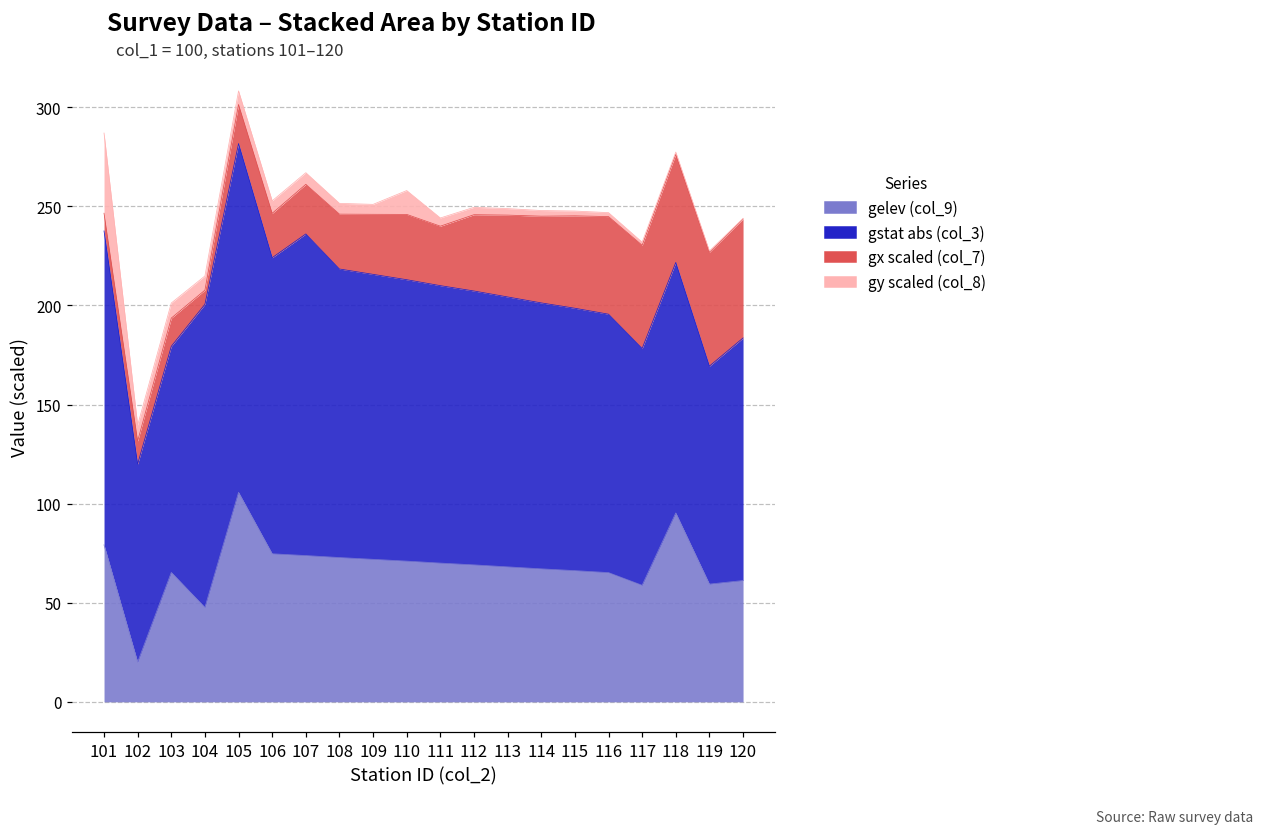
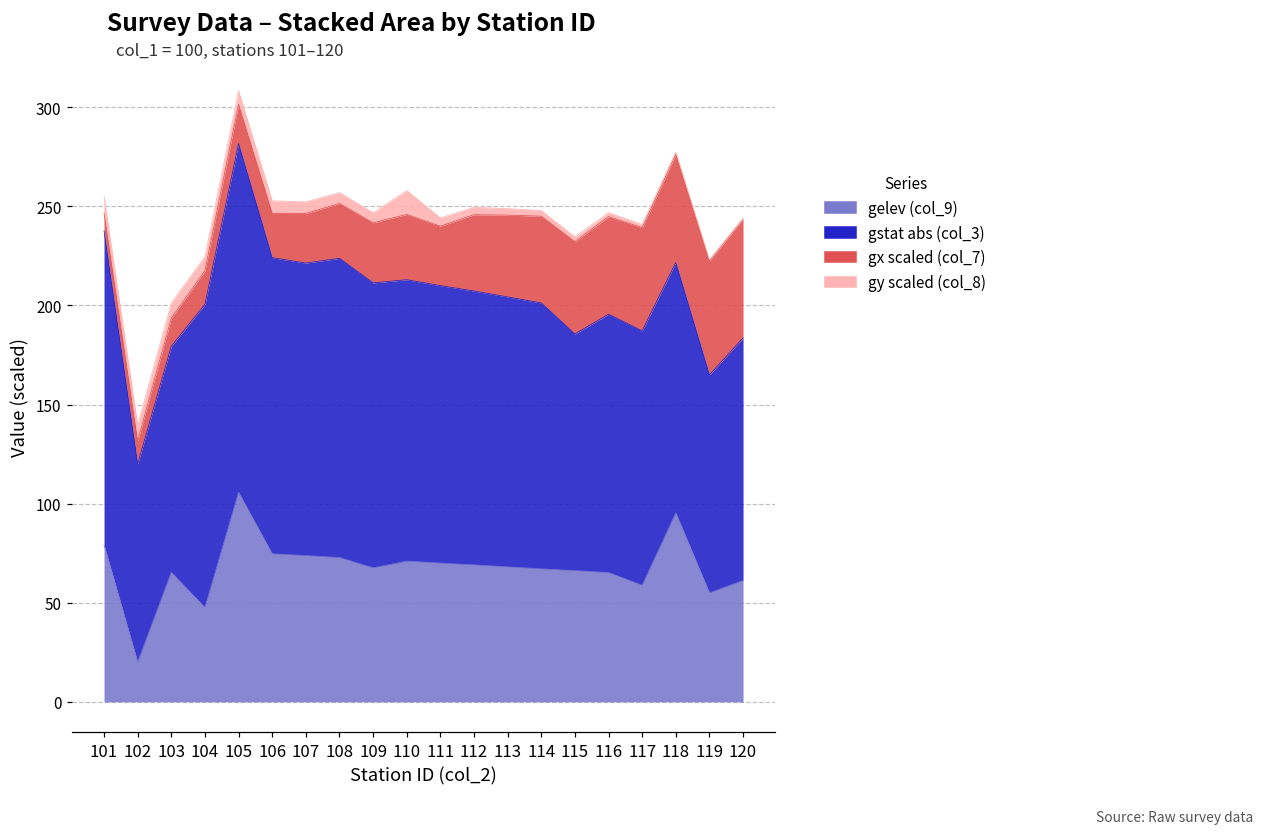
gy scaled (col_8), 101: 40 -> 8
gx scaled (col_7), 104: 7 -> 17
gstat abs (col_3), 107: 162 -> 148
gstat abs (col_3), 108: 146 -> 151
gelev (col_9), 109: 72 -> 68
gstat abs (col_3), 115: 132 -> 119
gstat abs (col_3), 117: 120 -> 128
gelev (col_9), 119: 59 -> 55
